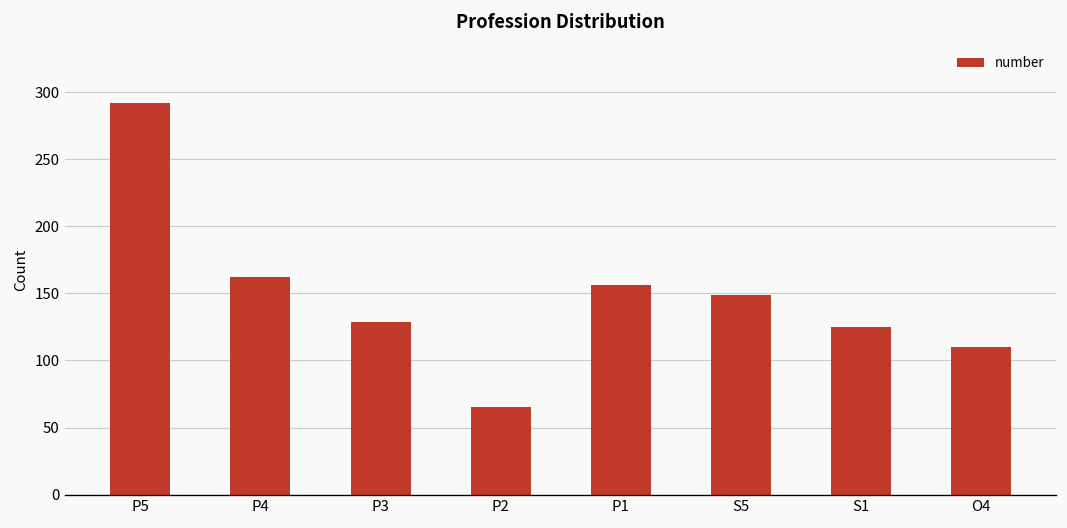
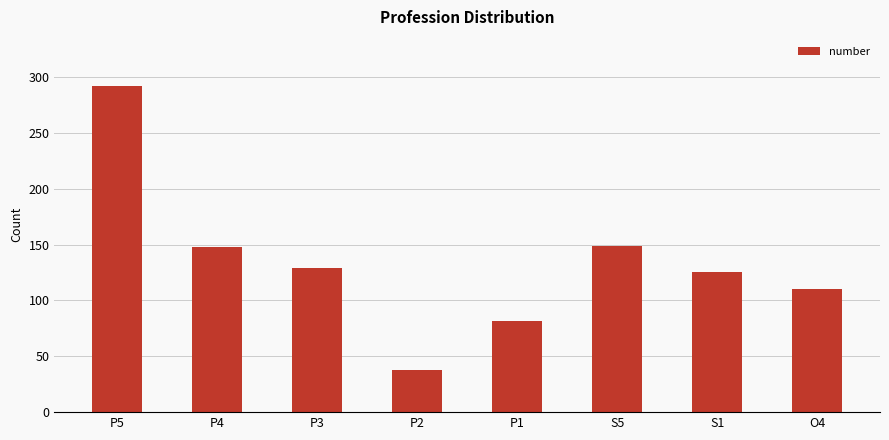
P4: 162 -> 148
P2: 65 -> 38
P1: 156 -> 82
